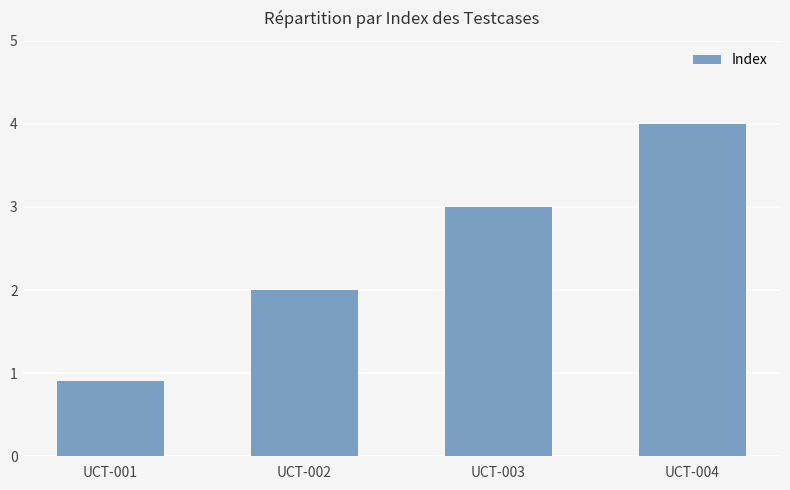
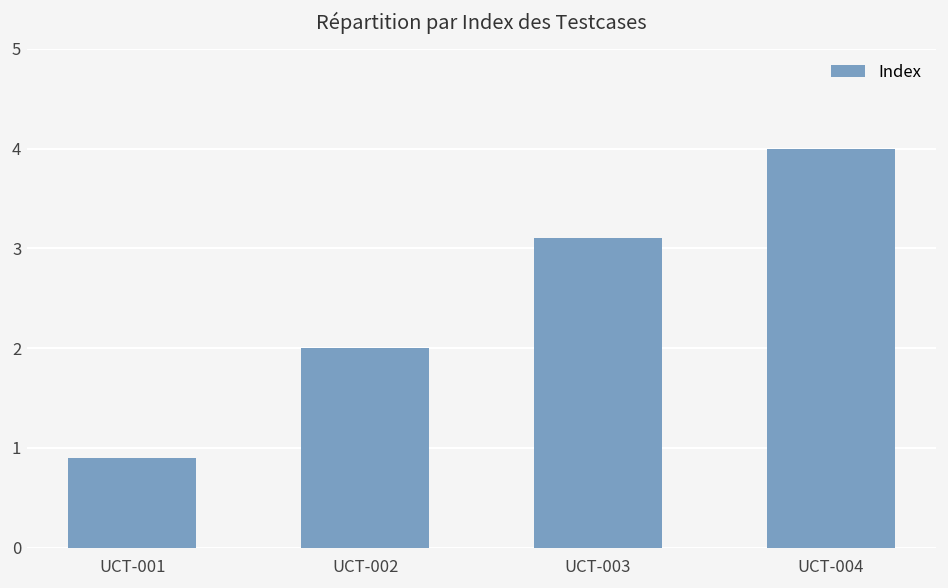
UCT-003: 3.0 -> 3.1
